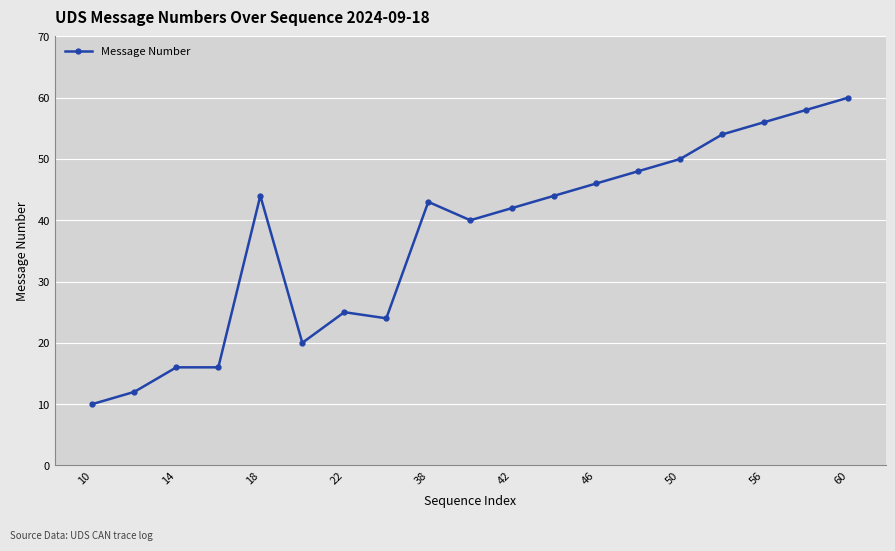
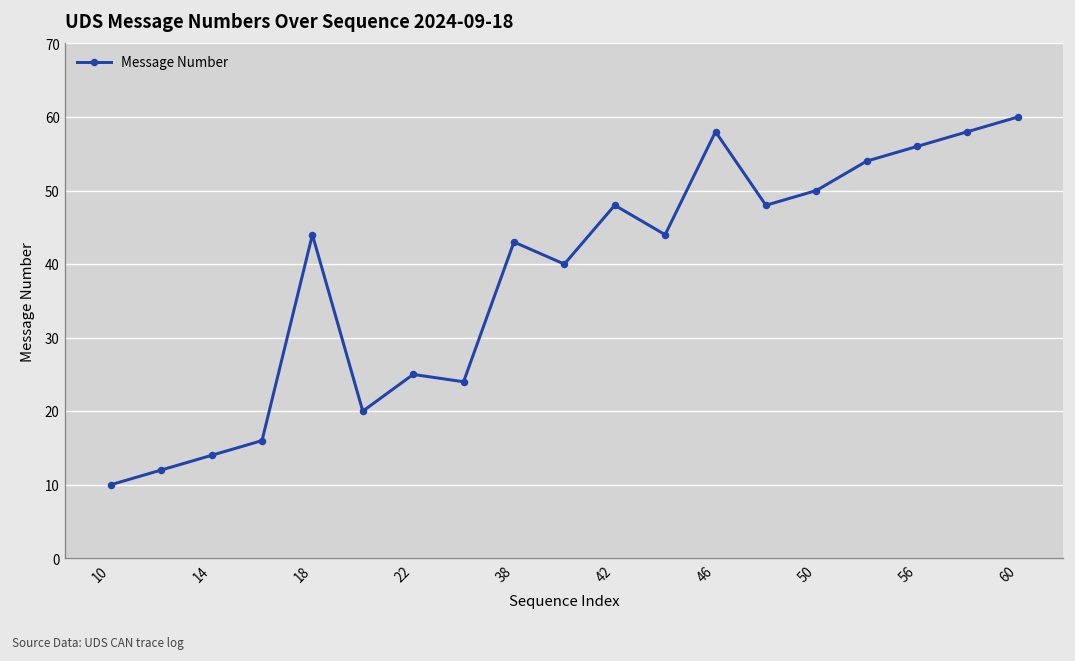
14: 16 -> 14
42: 42 -> 48
46: 46 -> 58
